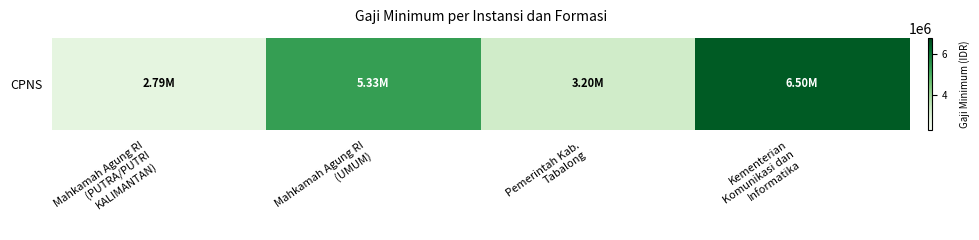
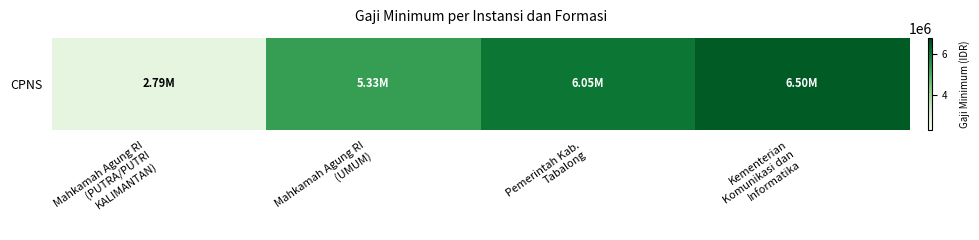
CPNS, Pemerintah Kab. Tabalong: 3.20M -> 6.05M
